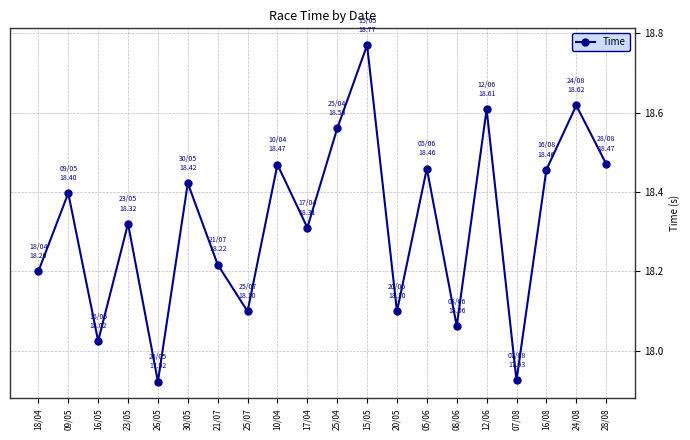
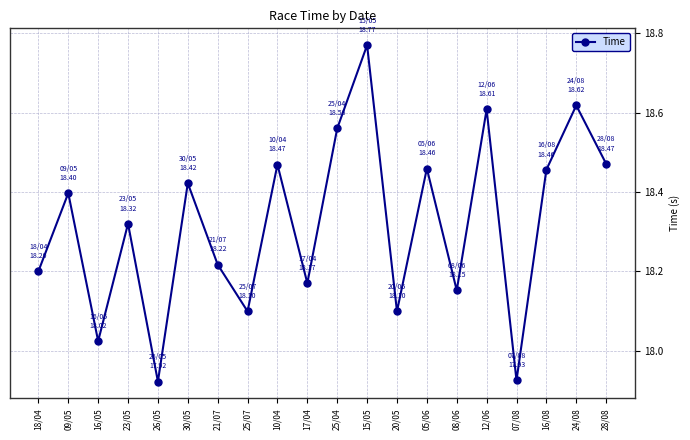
17/04: 18.31 -> 18.17
08/06: 18.06 -> 18.15
